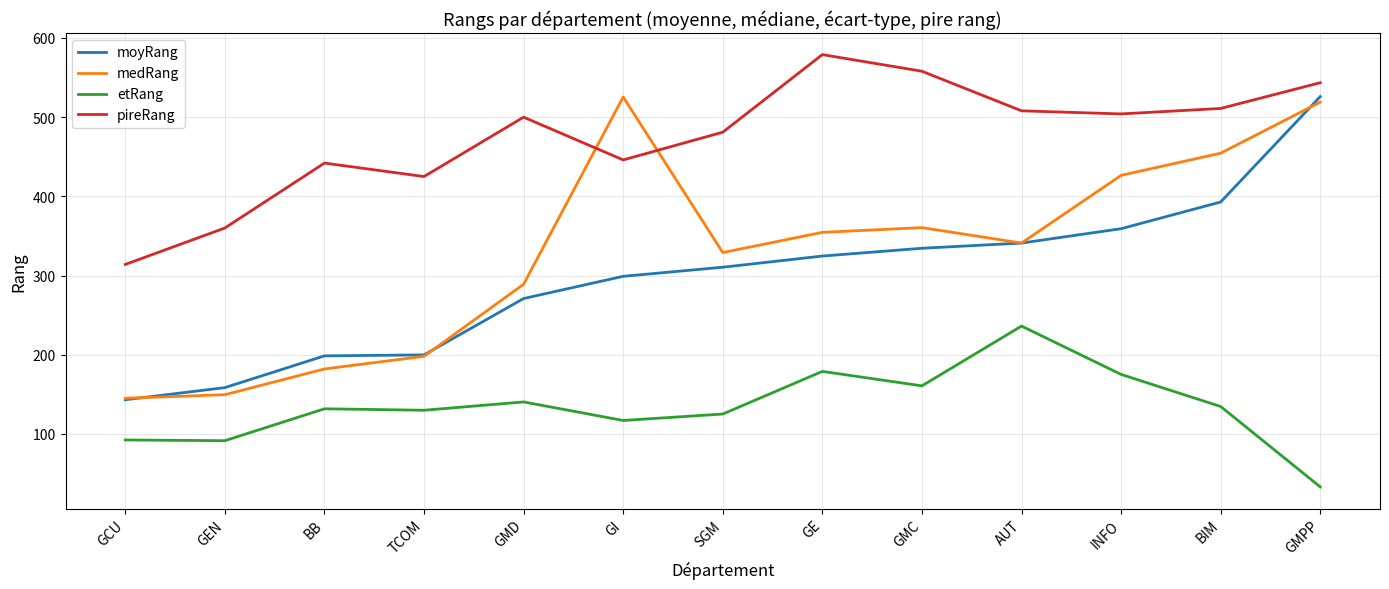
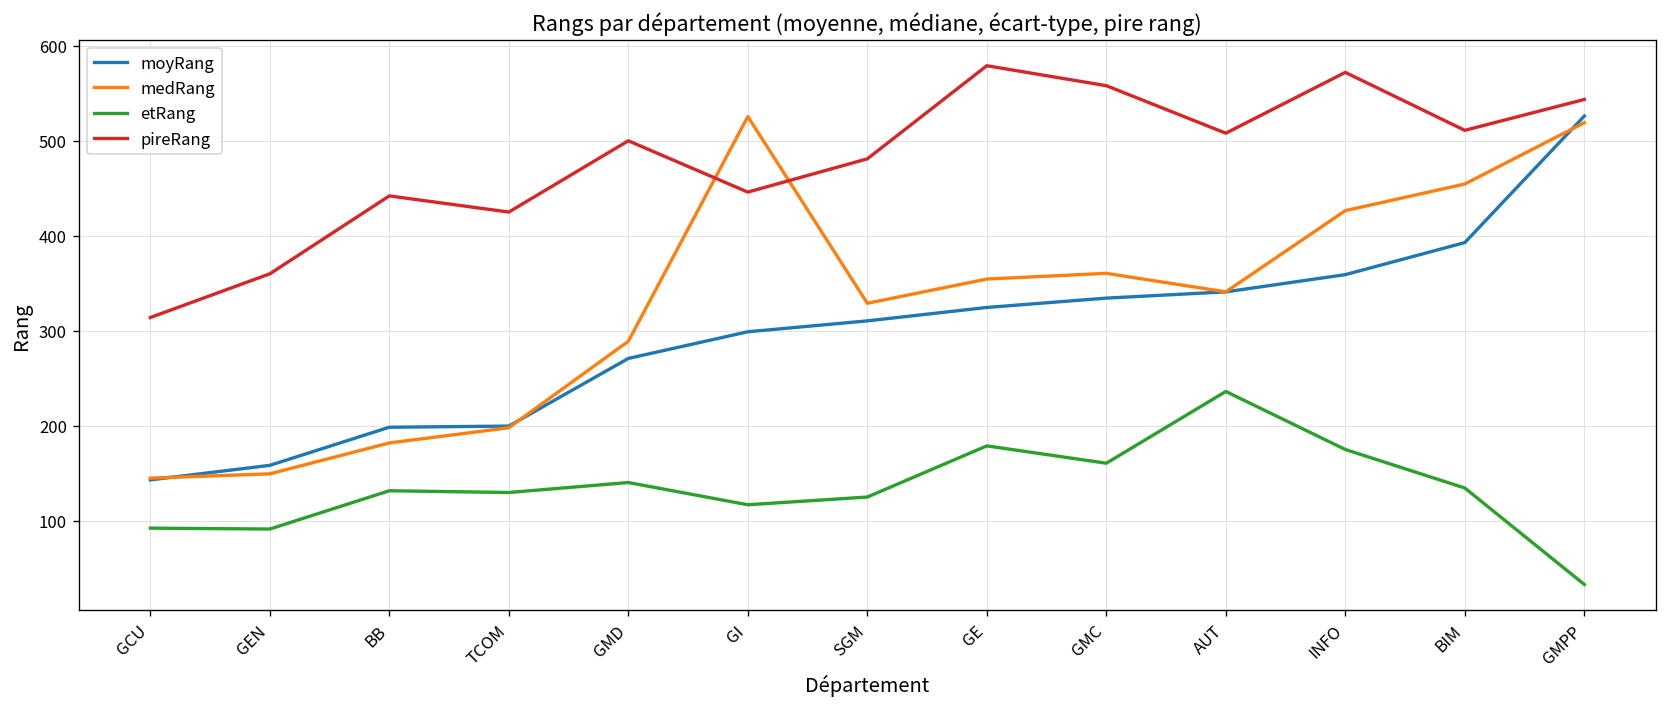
pireRang, INFO: 500 -> 570
